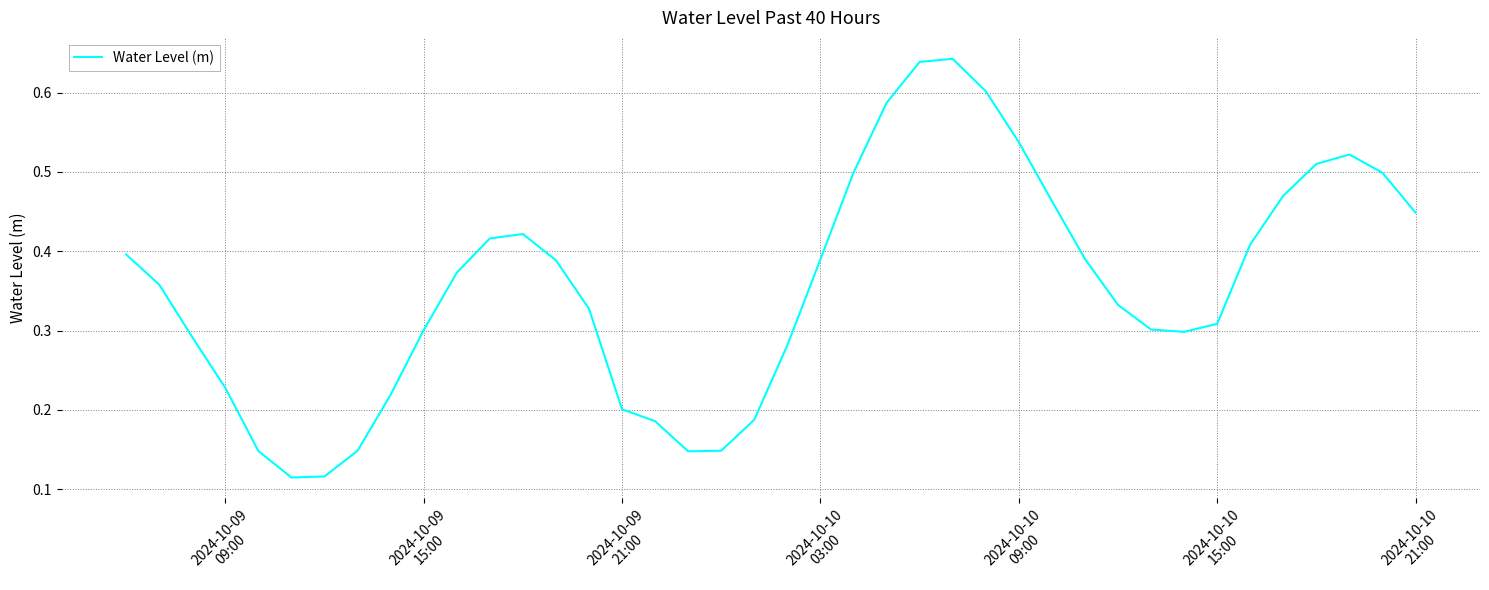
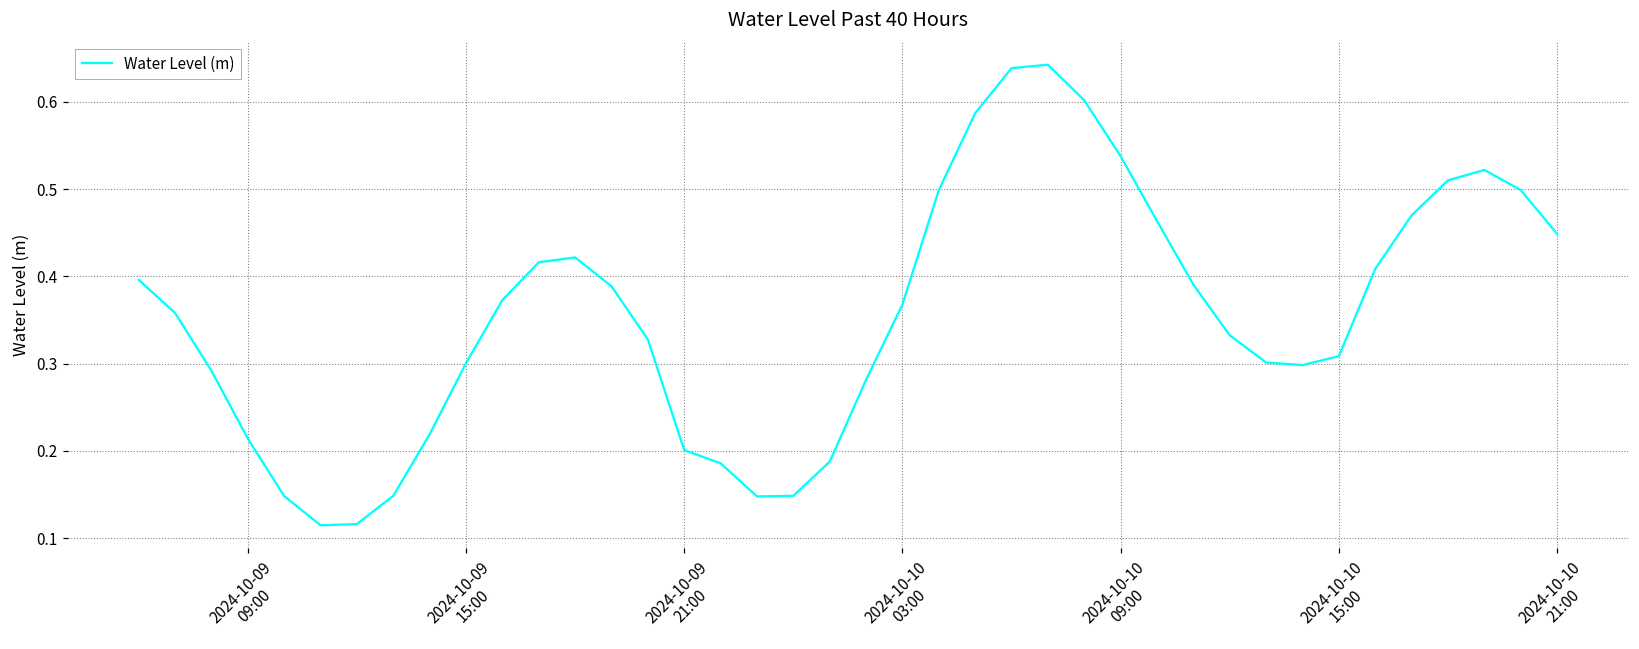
2024-10-09 09:00: 0.23 -> 0.21
2024-10-10 03:00: 0.39 -> 0.37
